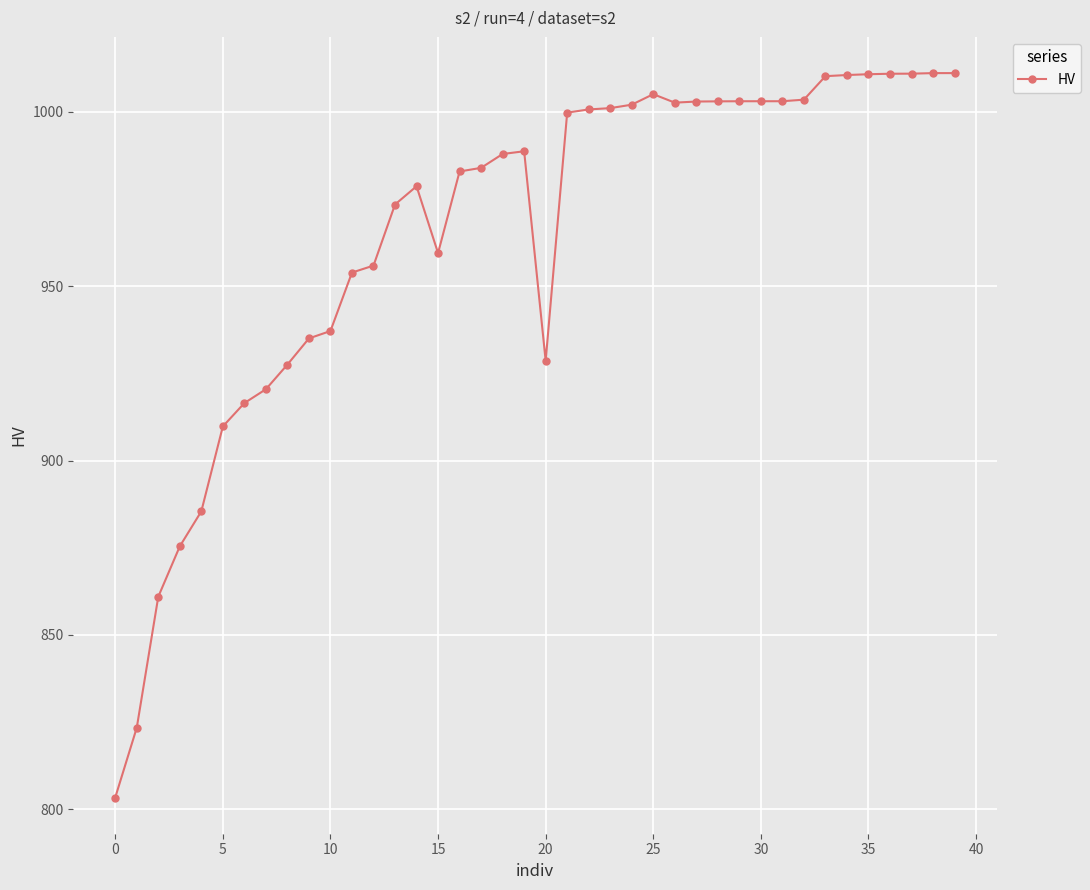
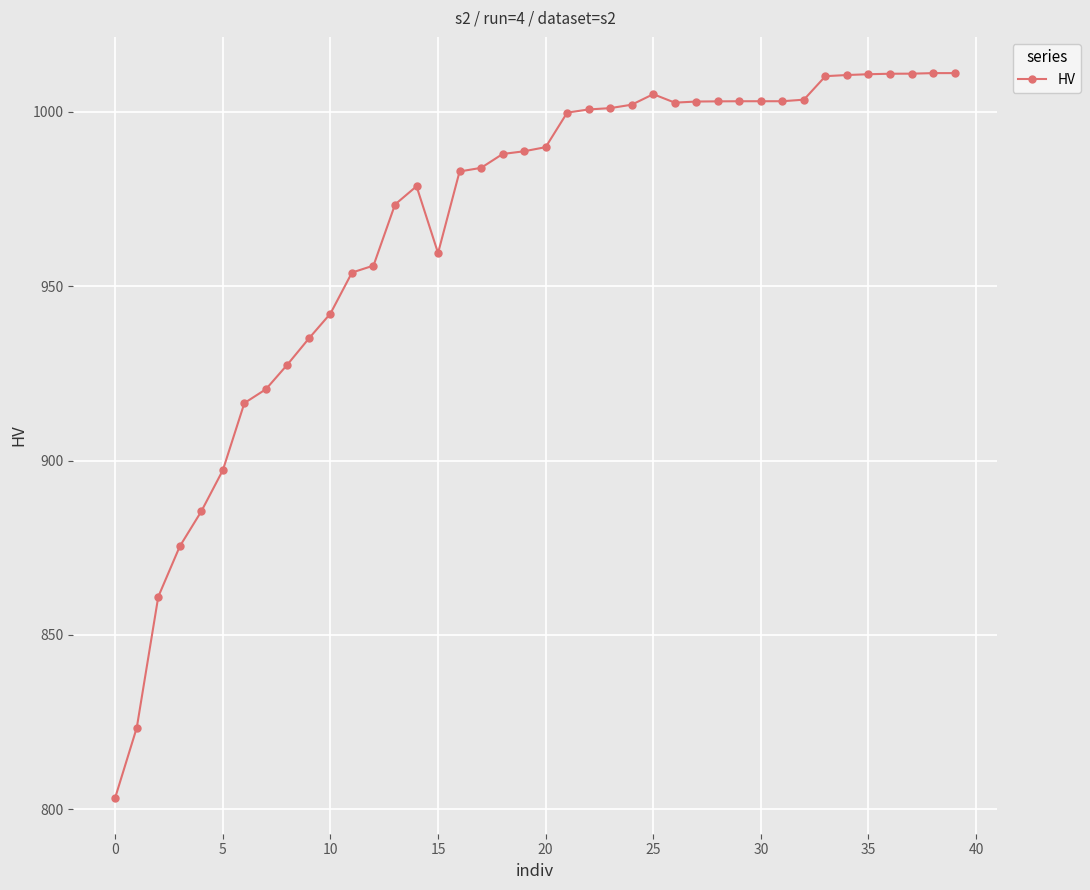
5: 910 -> 897
10: 937 -> 942
20: 929 -> 990
